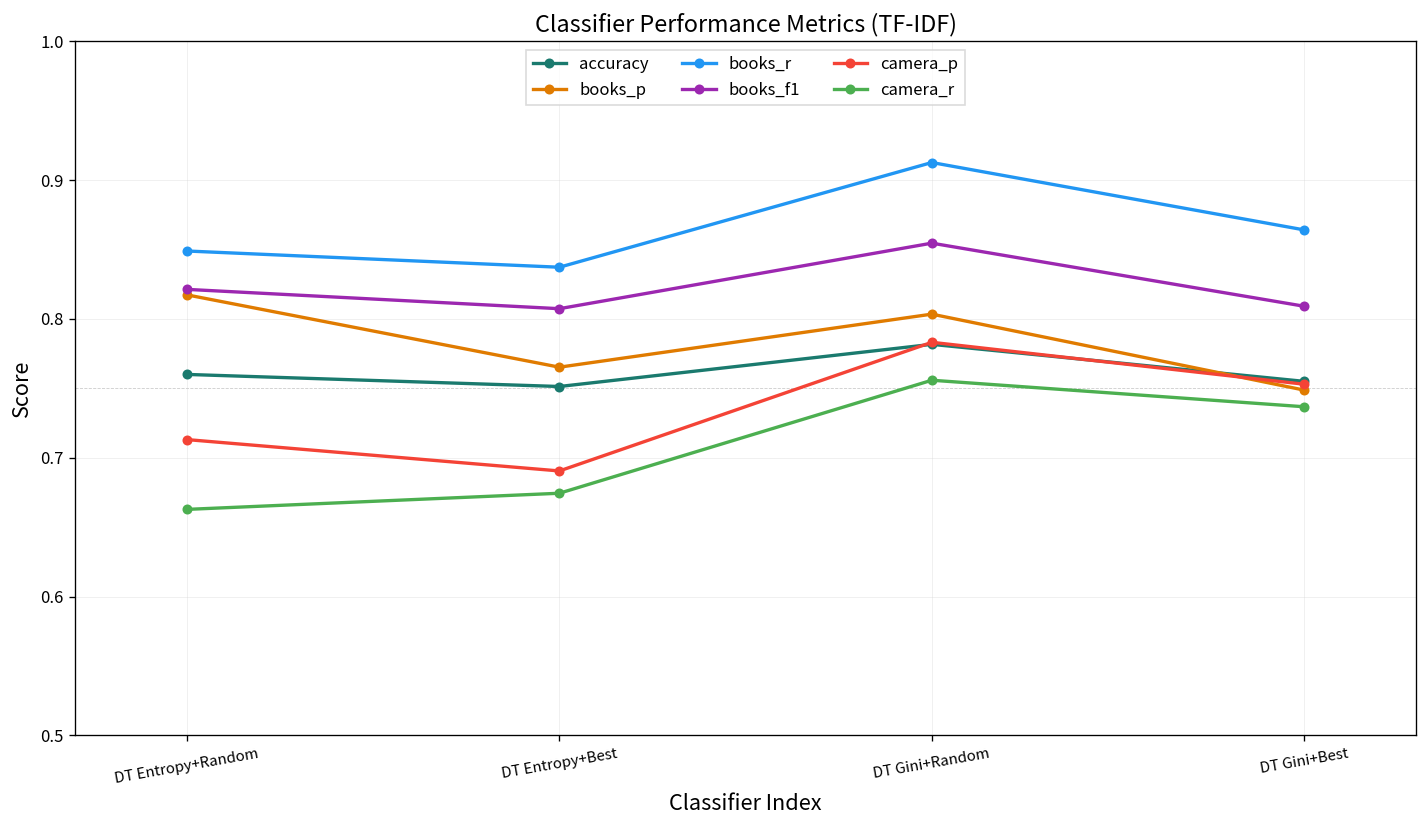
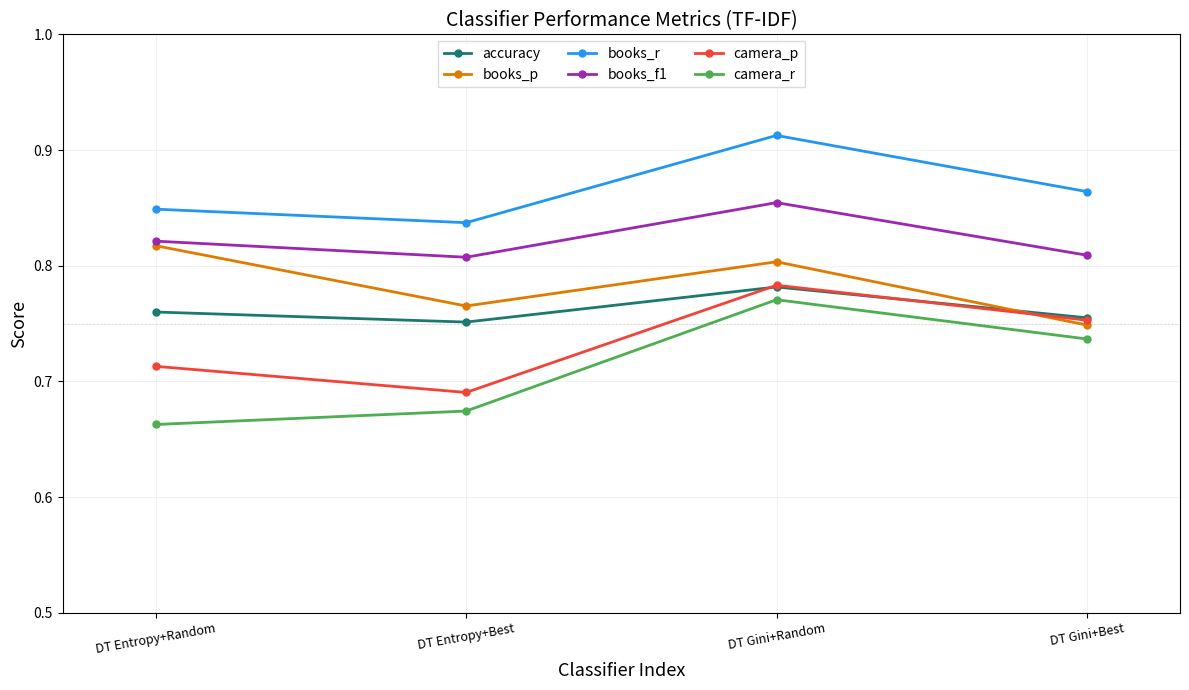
camera_r, DT Gini+Random: 0.756 -> 0.771
